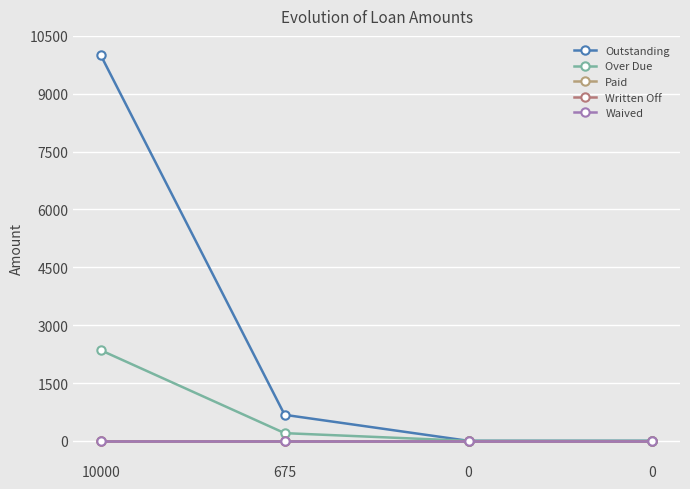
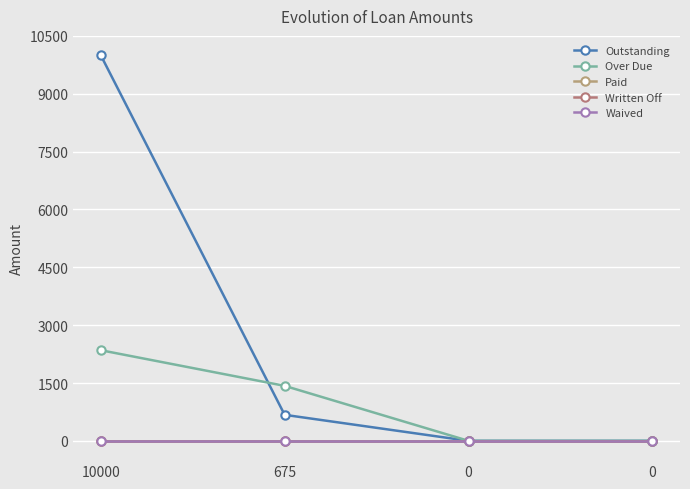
Over Due, 675: 200 -> 1400
